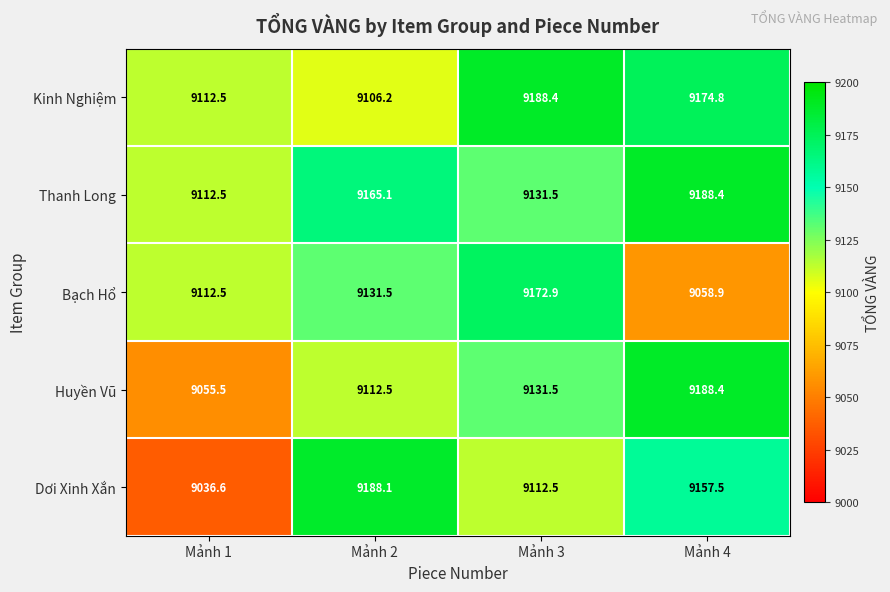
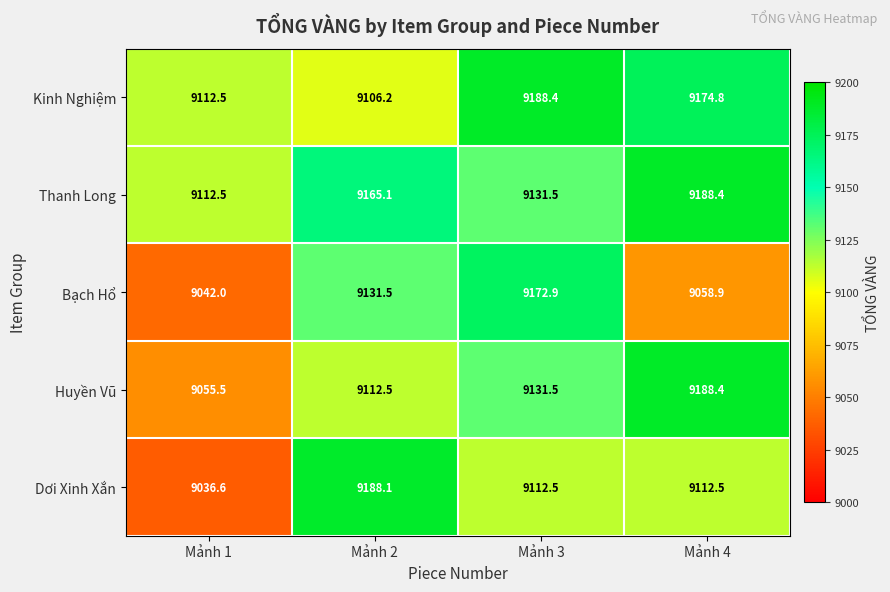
Bạch Hổ, Mảnh 1: 9112.5 -> 9042.0
Dơi Xinh Xắn, Mảnh 4: 9157.5 -> 9112.5
